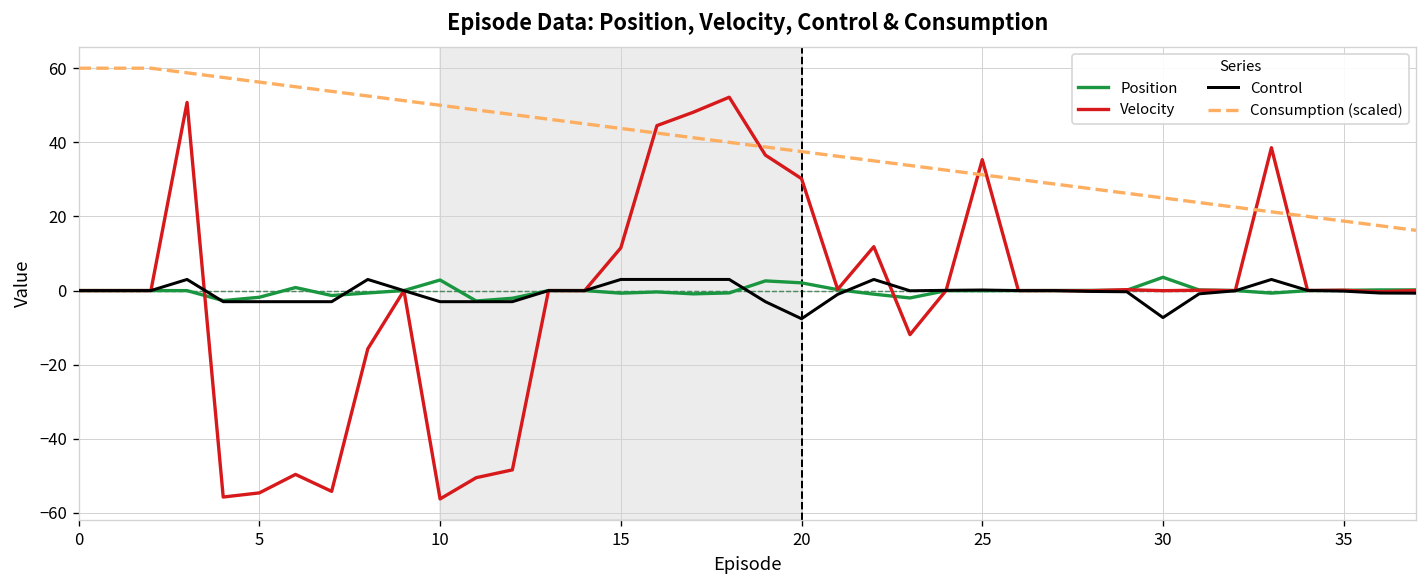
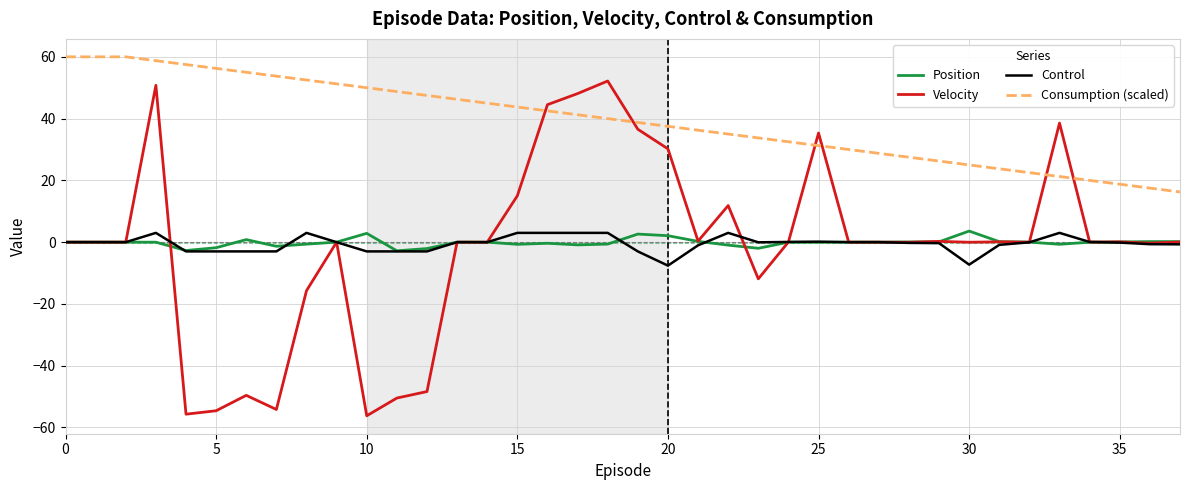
Velocity, 15: 12 -> 15
